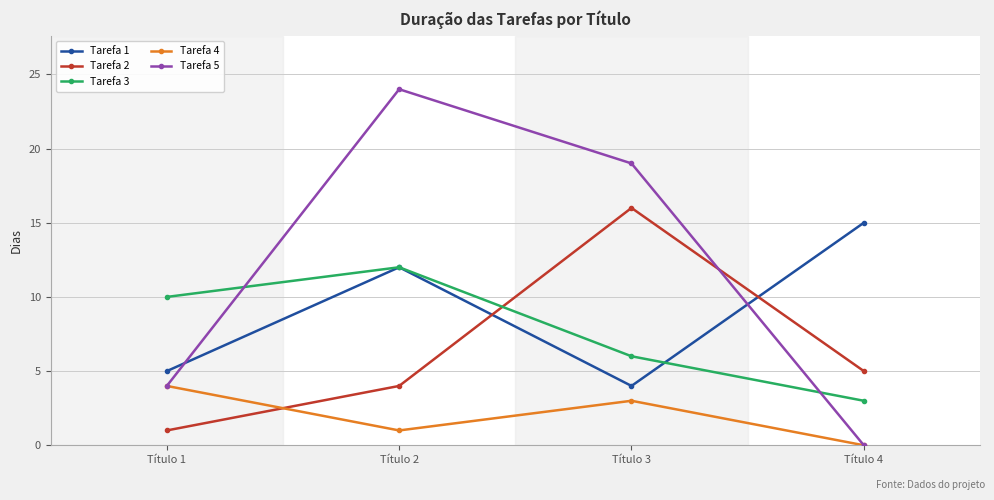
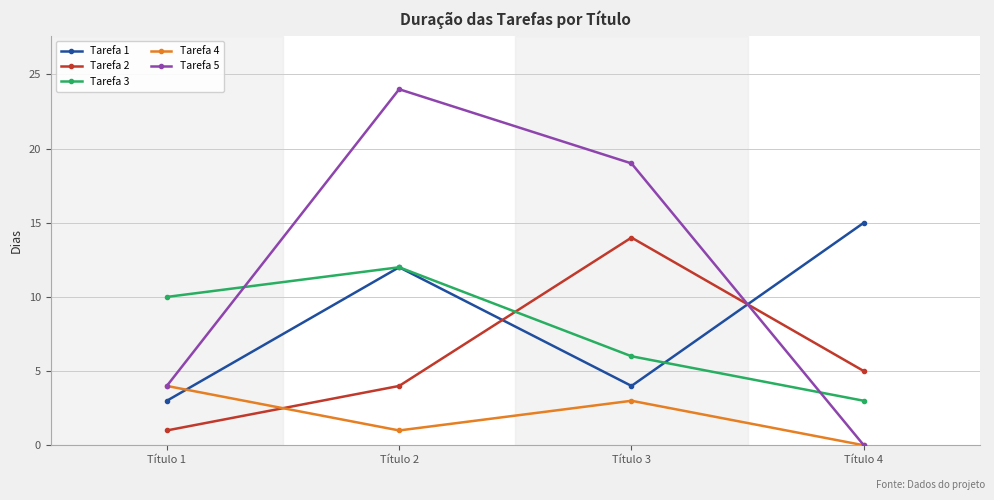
Tarefa 1, Título 1: 5 -> 3
Tarefa 2, Título 3: 16 -> 14
